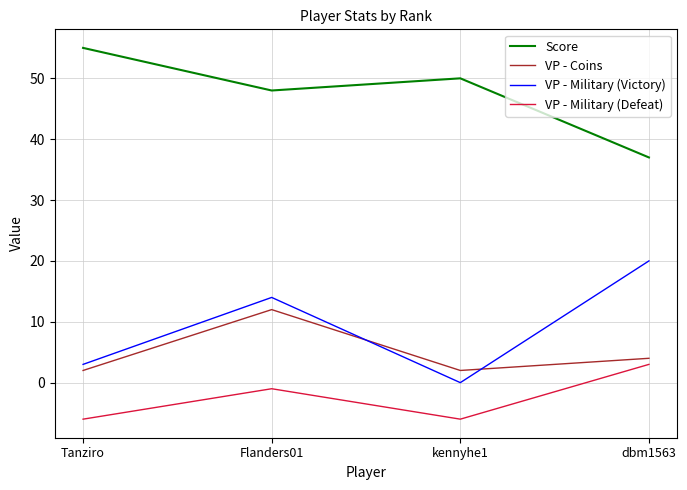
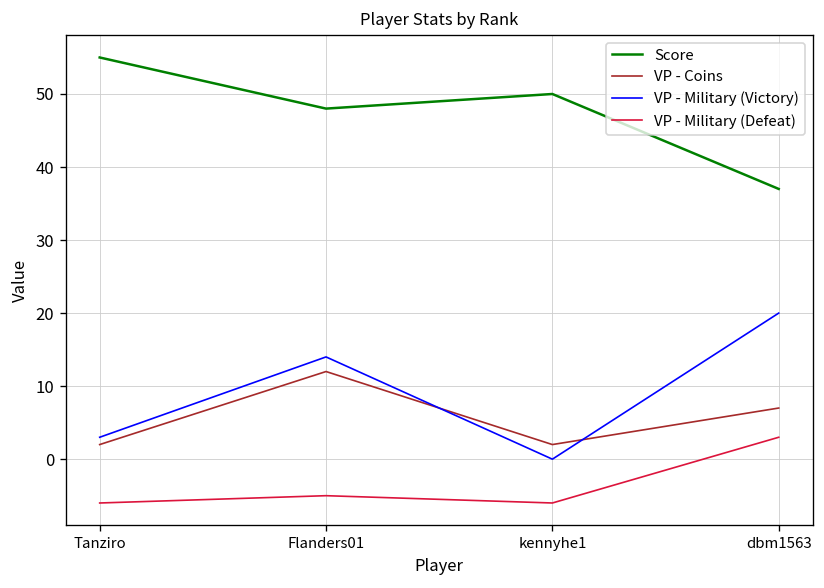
VP - Military (Defeat), Flanders01: -1 -> -5
VP - Coins, dbm1563: 4 -> 7
